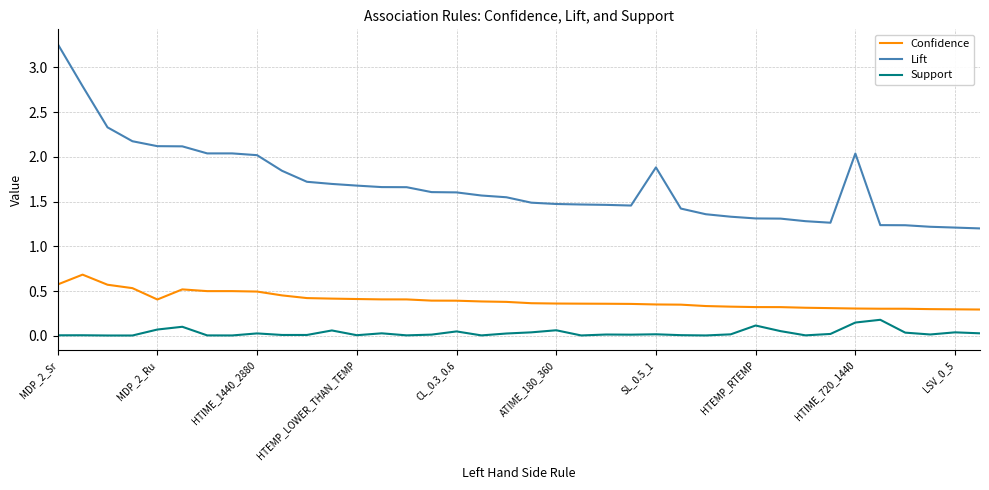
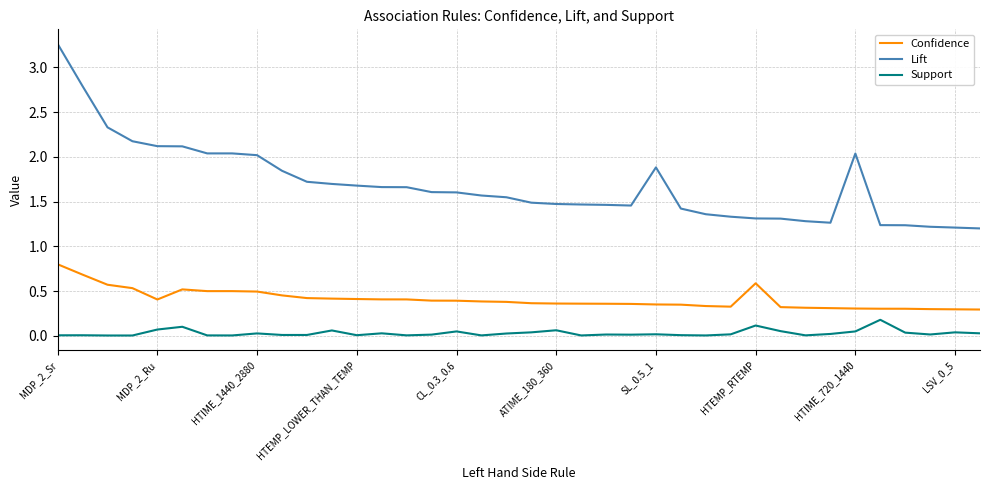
Confidence, MDP_2_Sr: 0.6 -> 0.8
Confidence, HTEMP_RTEMP: 0.3 -> 0.6
Support, HTIME_720_1440: 0.1 -> 0.0
